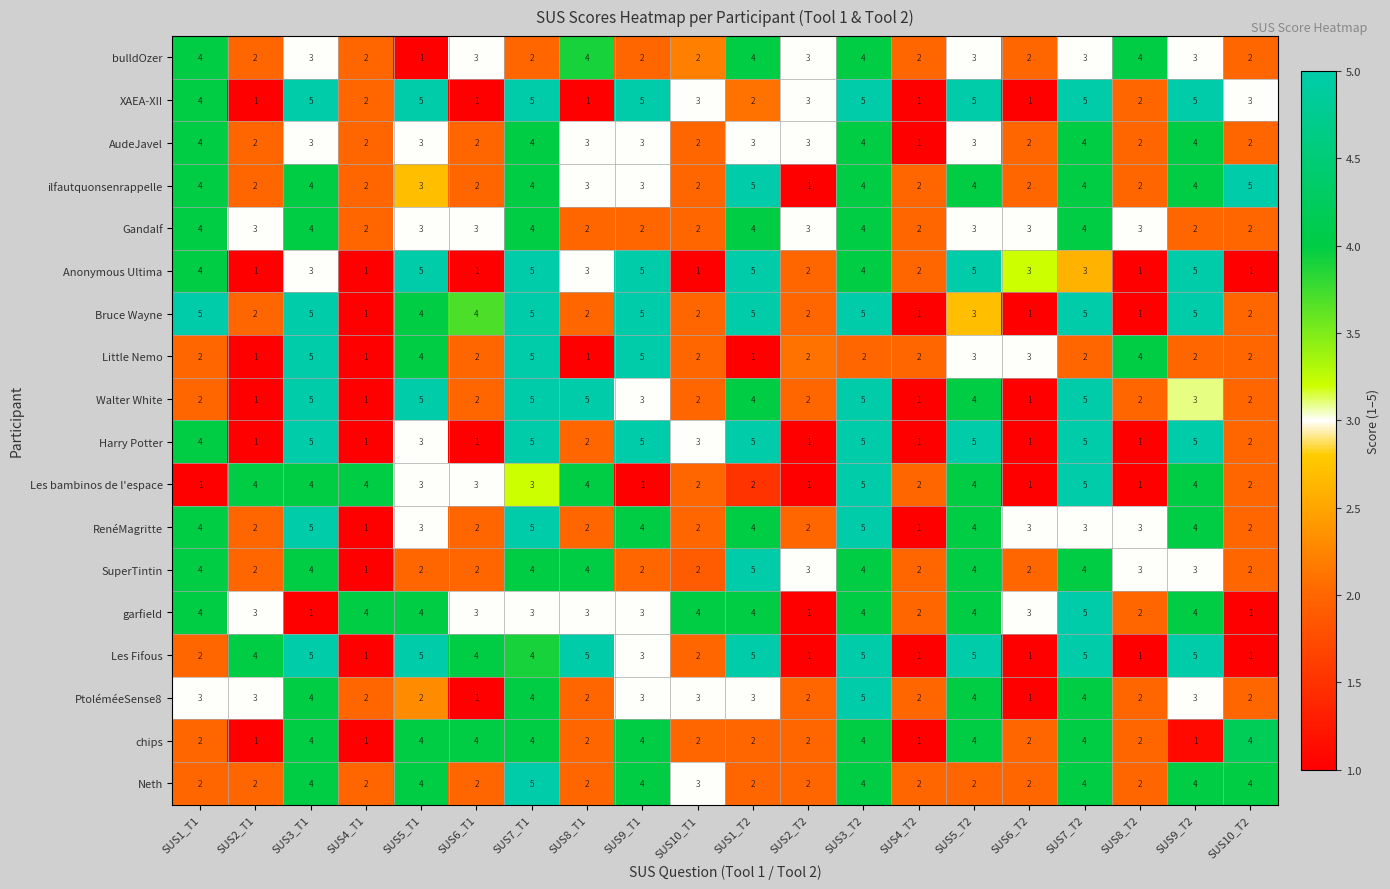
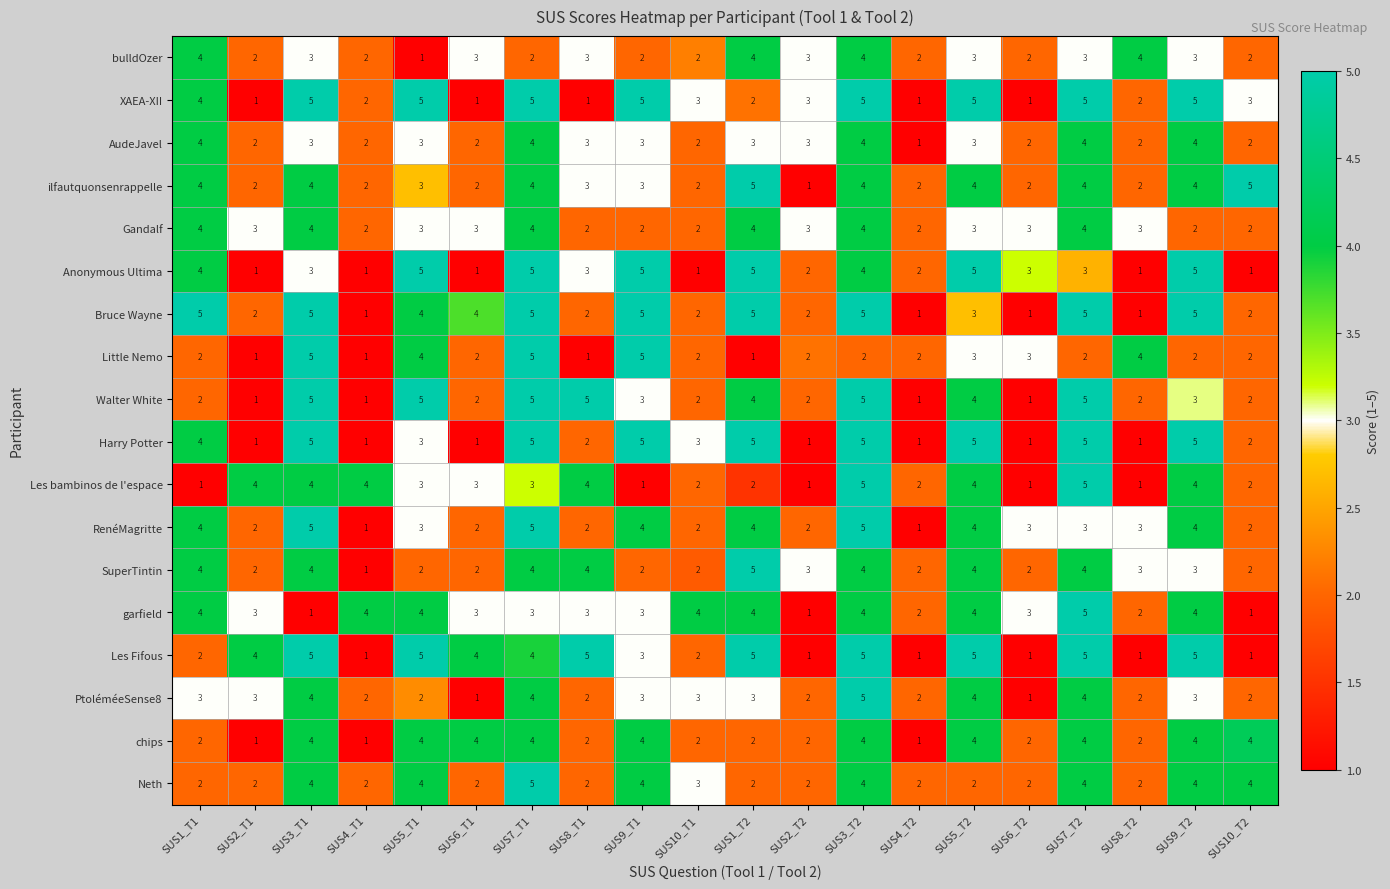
bulldOzer, SUS8_T1: 4 -> 3
chips, SUS9_T2: 1 -> 4
